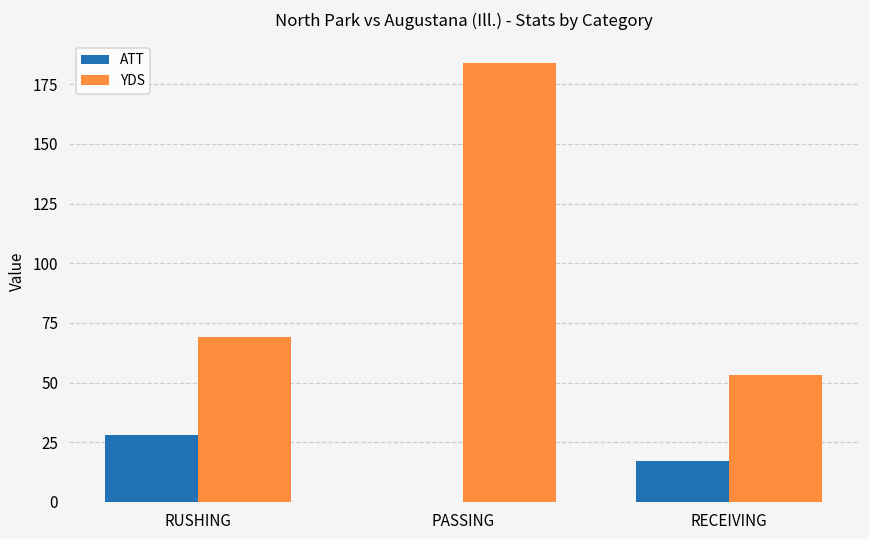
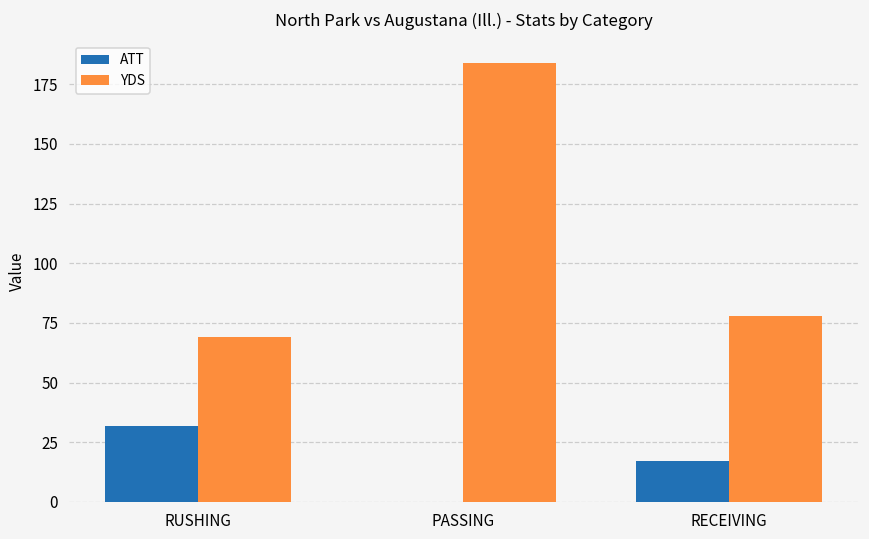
ATT, RUSHING: 28 -> 32
YDS, RECEIVING: 53 -> 78
